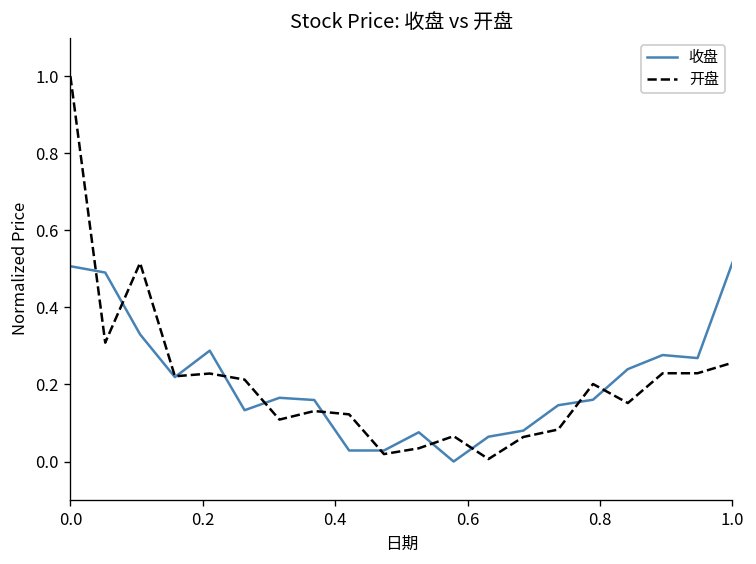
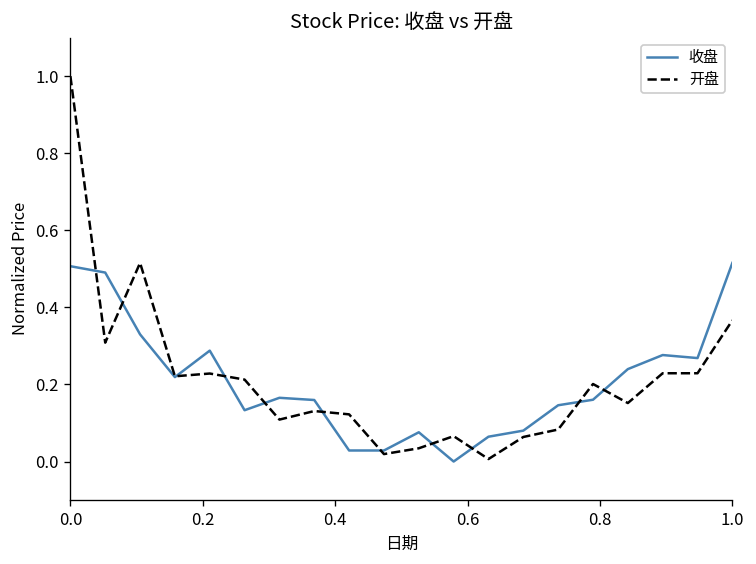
开盘, 1.0: 0.26 -> 0.37
